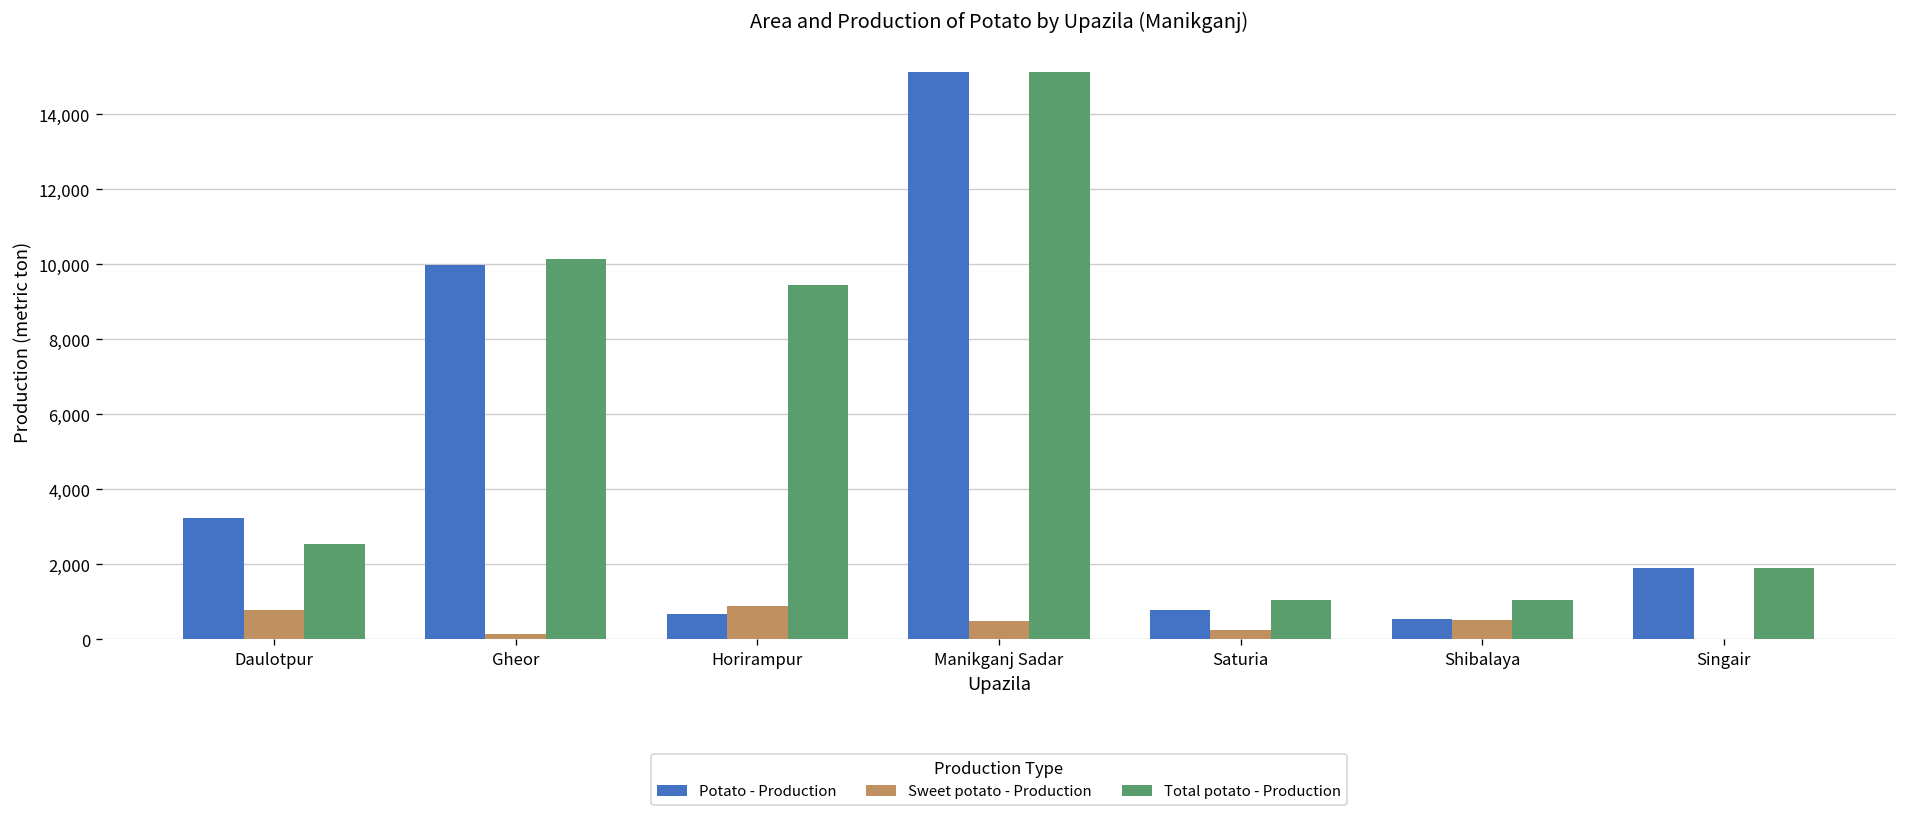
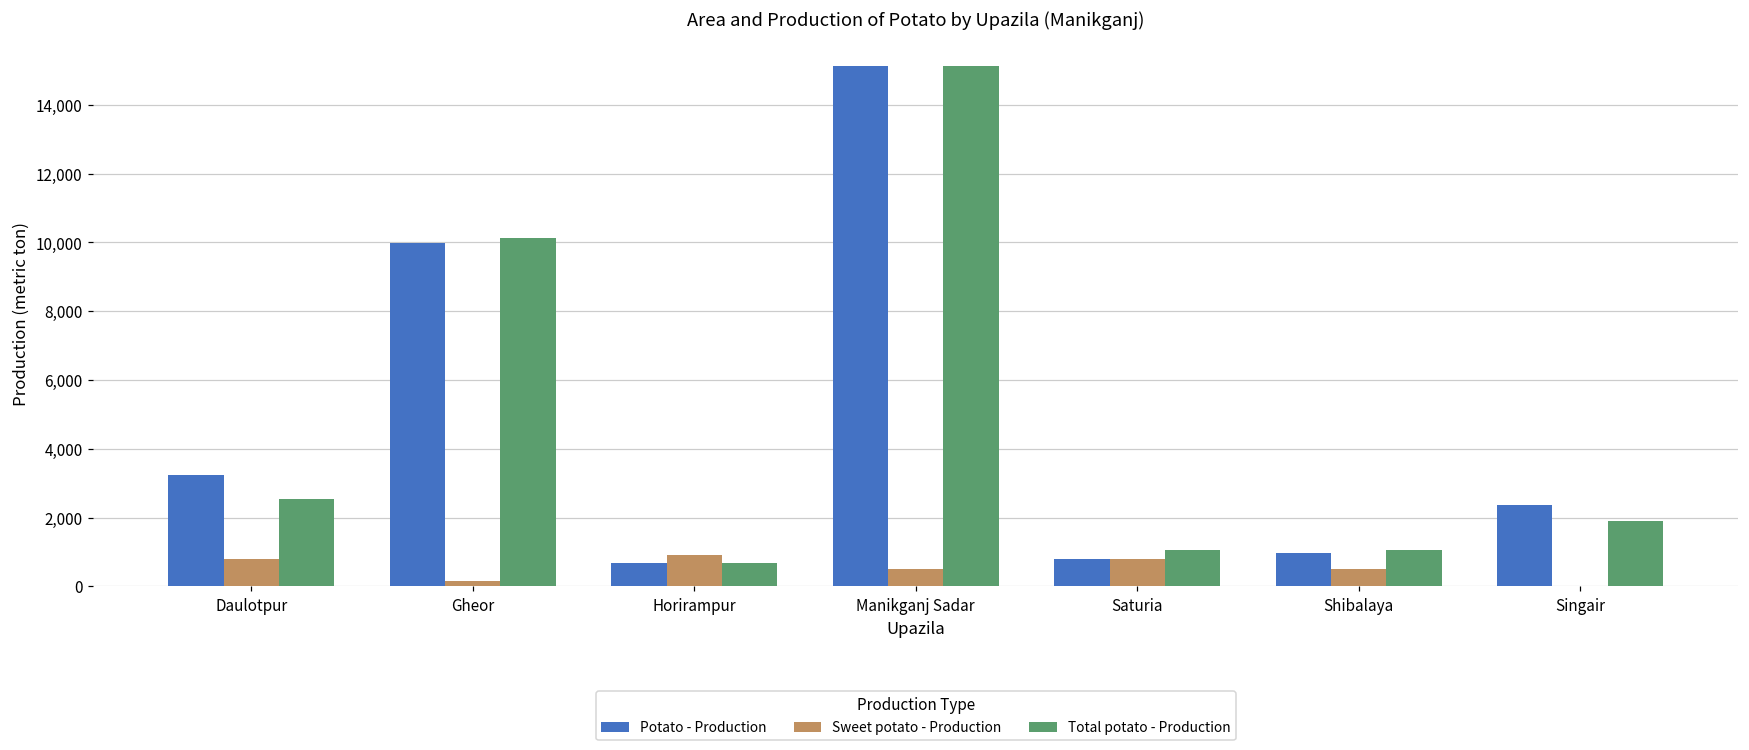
Total potato - Production, Horirampur: 9,400 -> 700
Sweet potato - Production, Saturia: 200 -> 800
Potato - Production, Shibalaya: 600 -> 1,000
Potato - Production, Singair: 1,900 -> 2,400
